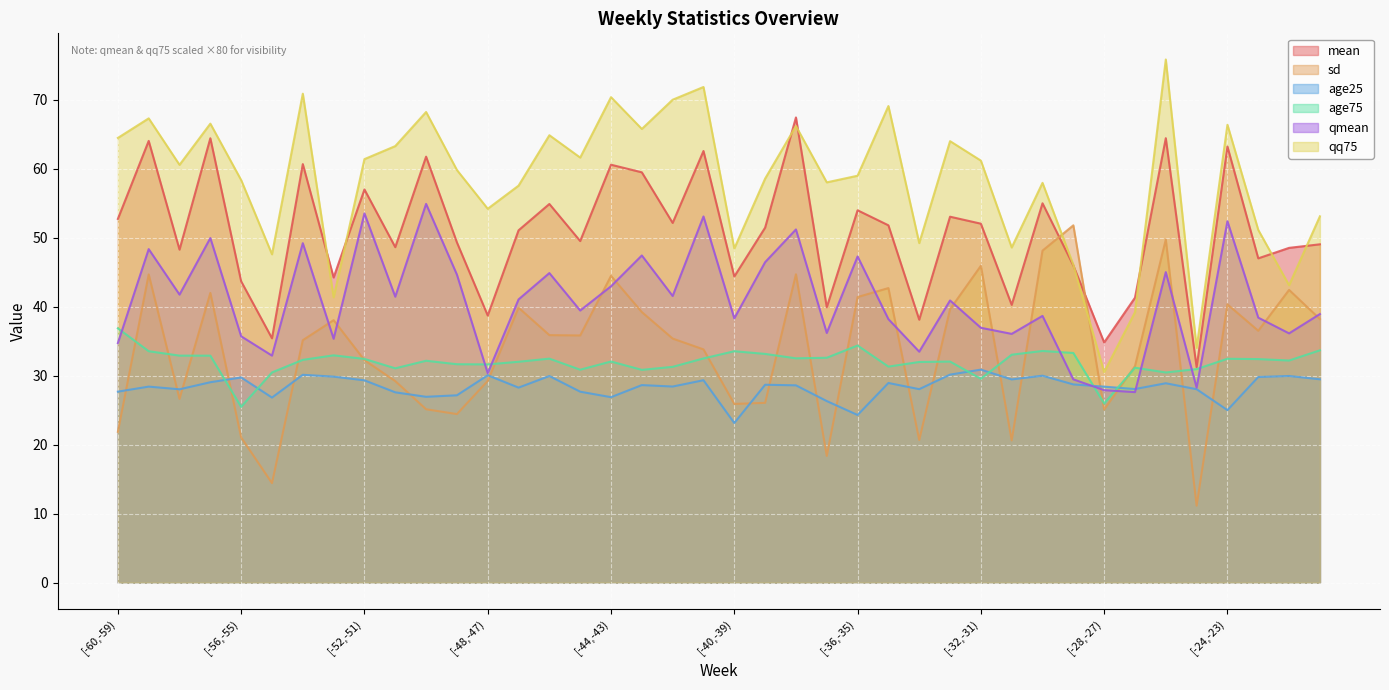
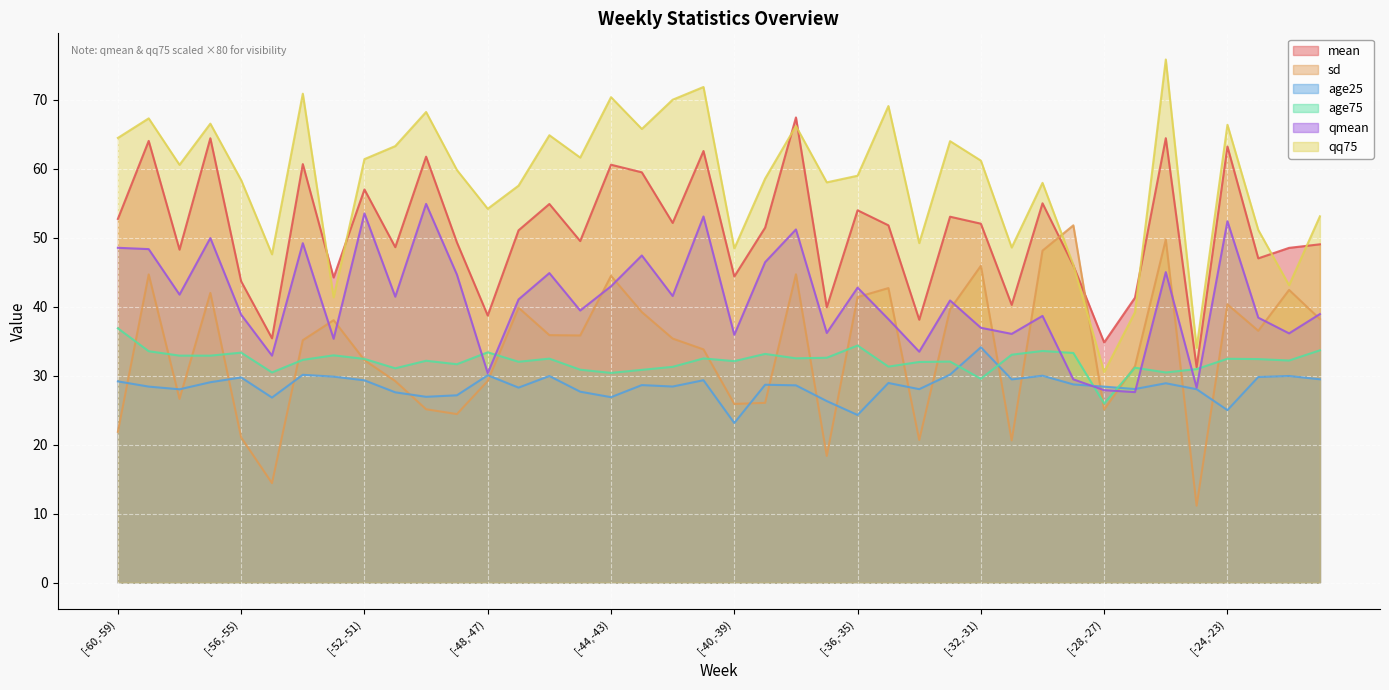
age25, [-60,-59): 28 -> 29
qmean, [-60,-59): 35 -> 49
age75, [-56,-55): 25 -> 33
qmean, [-56,-55): 36 -> 39
age75, [-48,-47): 32 -> 33
age75, [-44,-43): 32 -> 30
age75, [-40,-39): 34 -> 32
qmean, [-40,-39): 38 -> 36
qmean, [-36,-35): 47 -> 43
age25, [-32,-31): 31 -> 34
